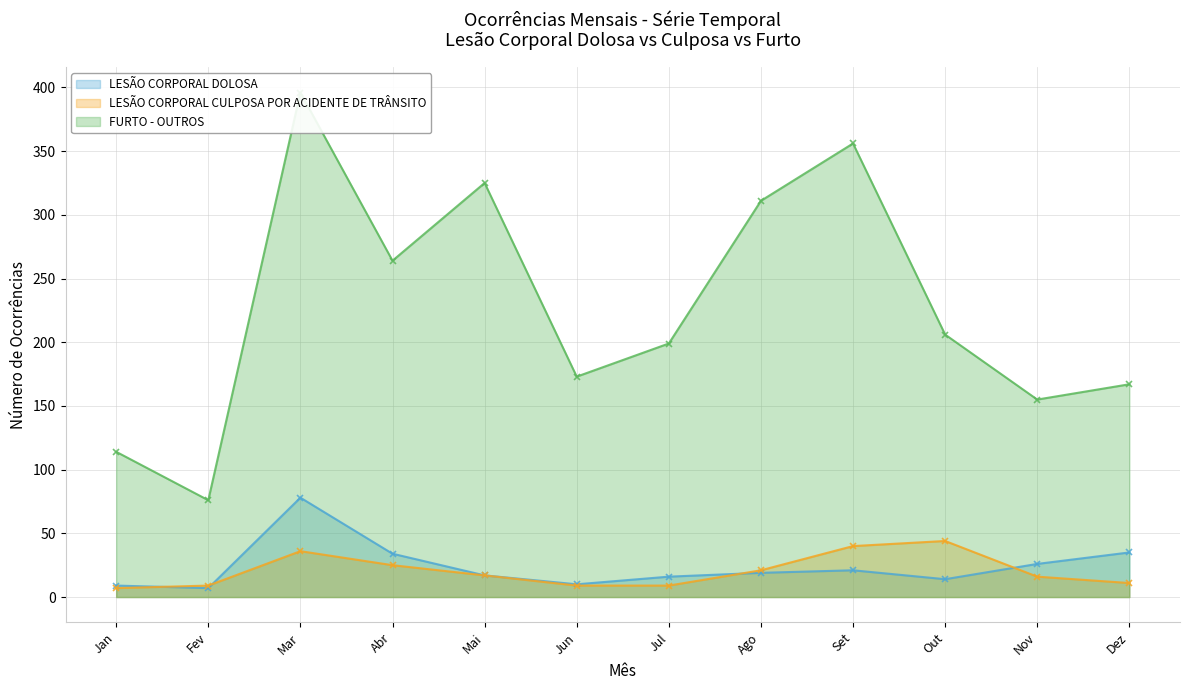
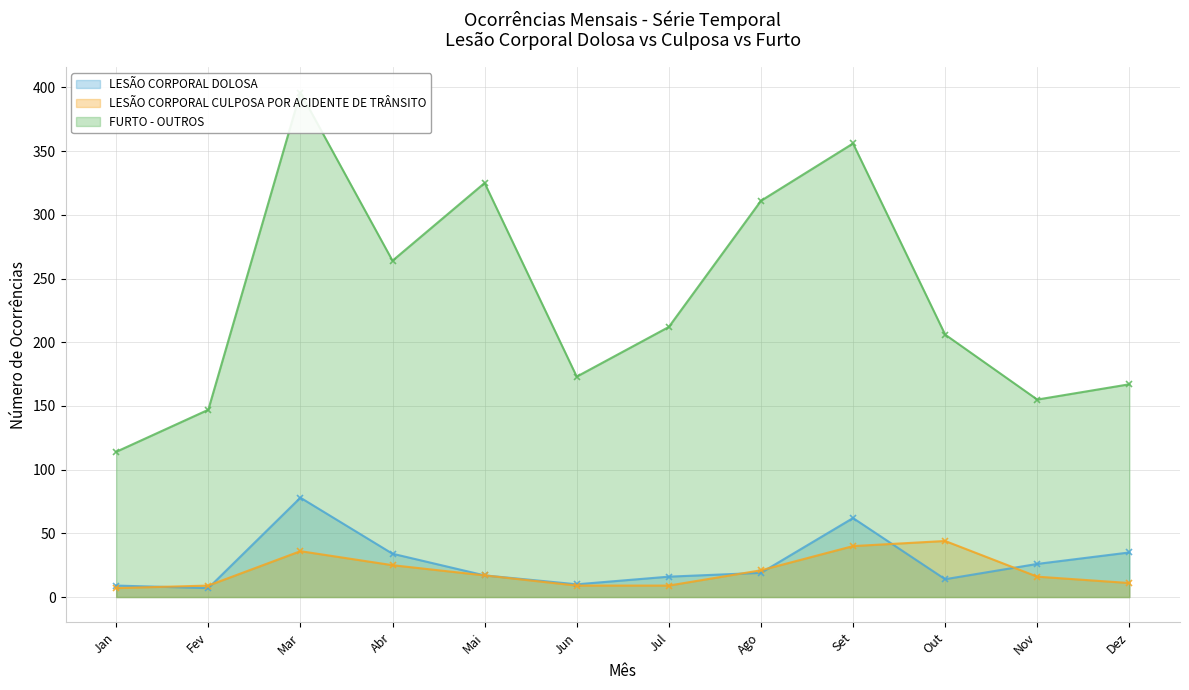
FURTO - OUTROS, Fev: 76 -> 147
FURTO - OUTROS, Jul: 199 -> 212
LESÃO CORPORAL DOLOSA, Set: 21 -> 62
